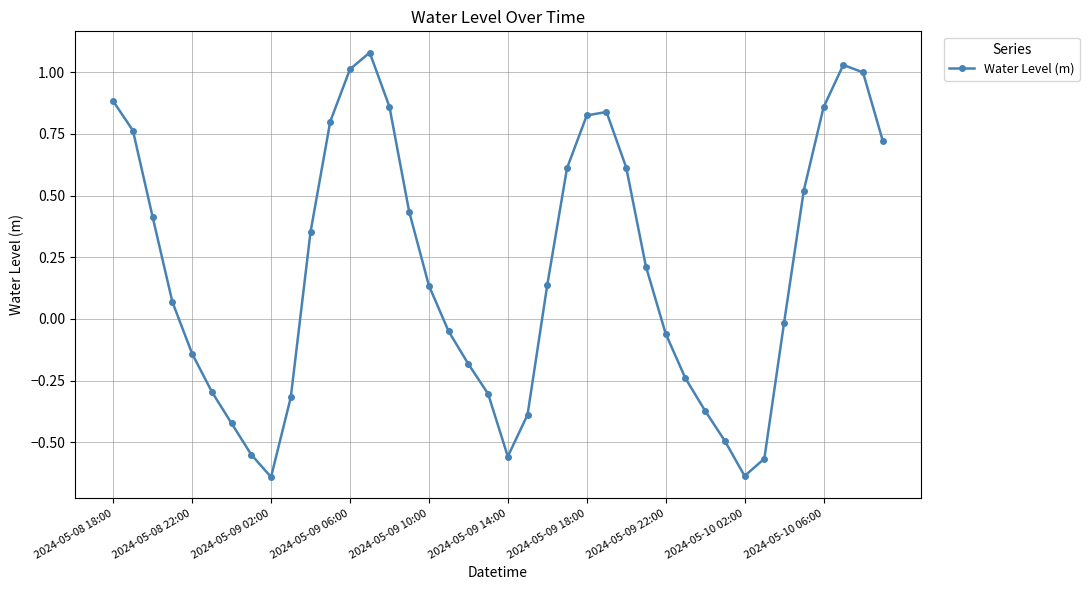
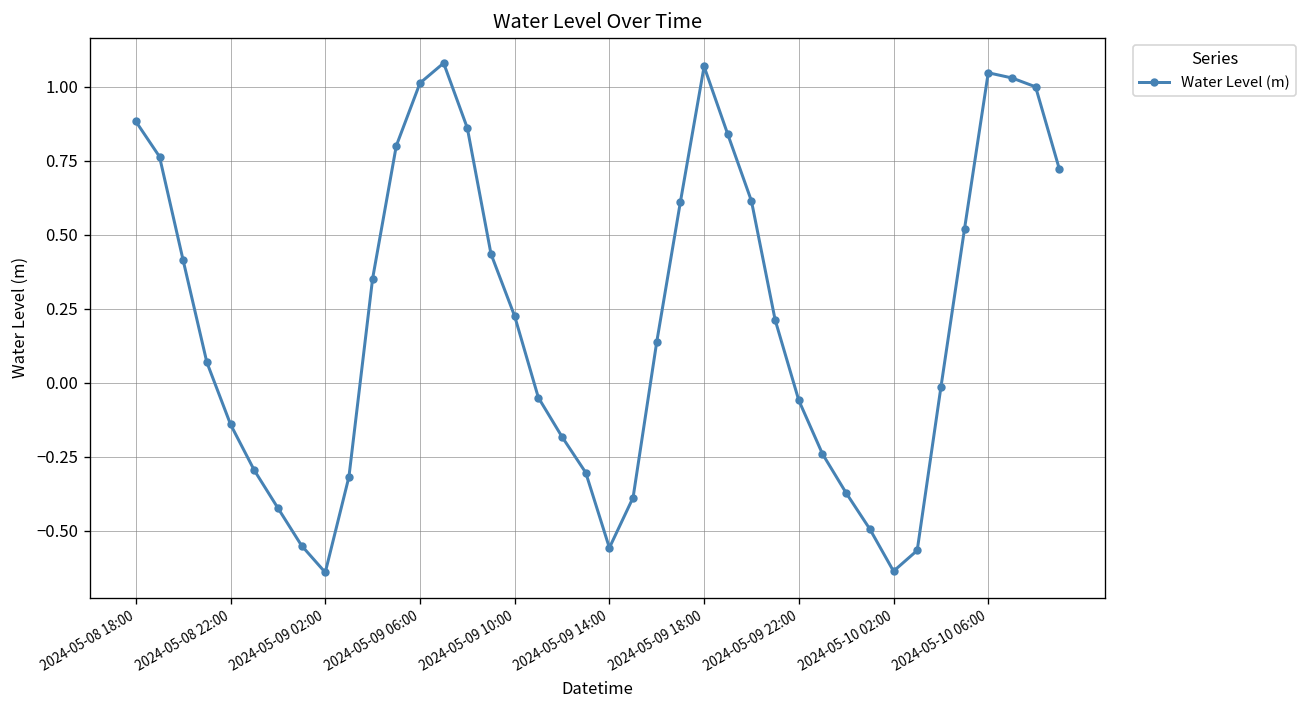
2024-05-09 10:00: 0.13 -> 0.22
2024-05-09 18:00: 0.83 -> 1.07
2024-05-10 06:00: 0.86 -> 1.05
